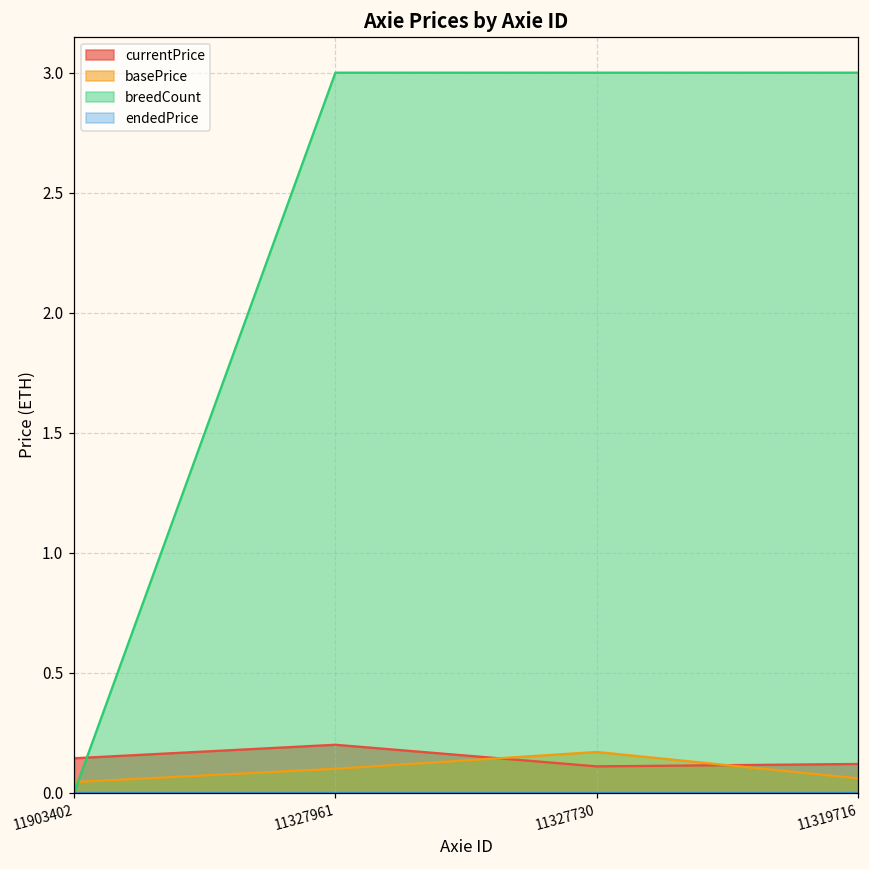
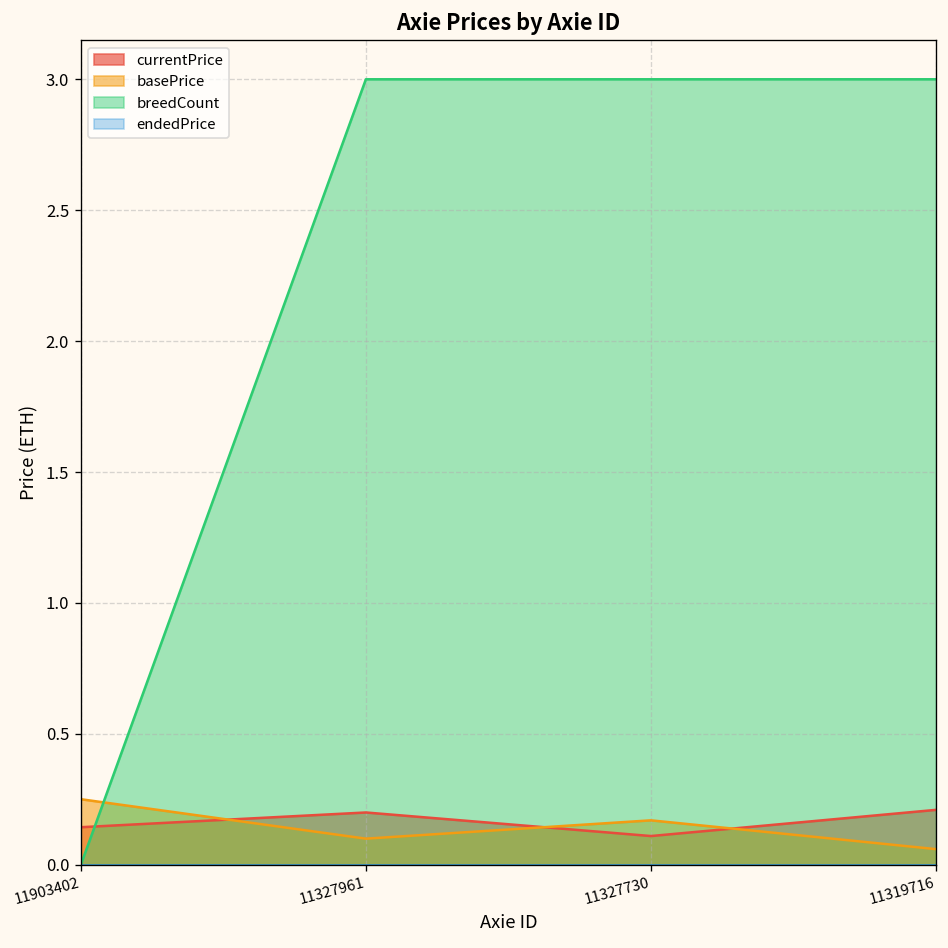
basePrice, 11903402: 0.04 -> 0.25
currentPrice, 11319716: 0.12 -> 0.21
